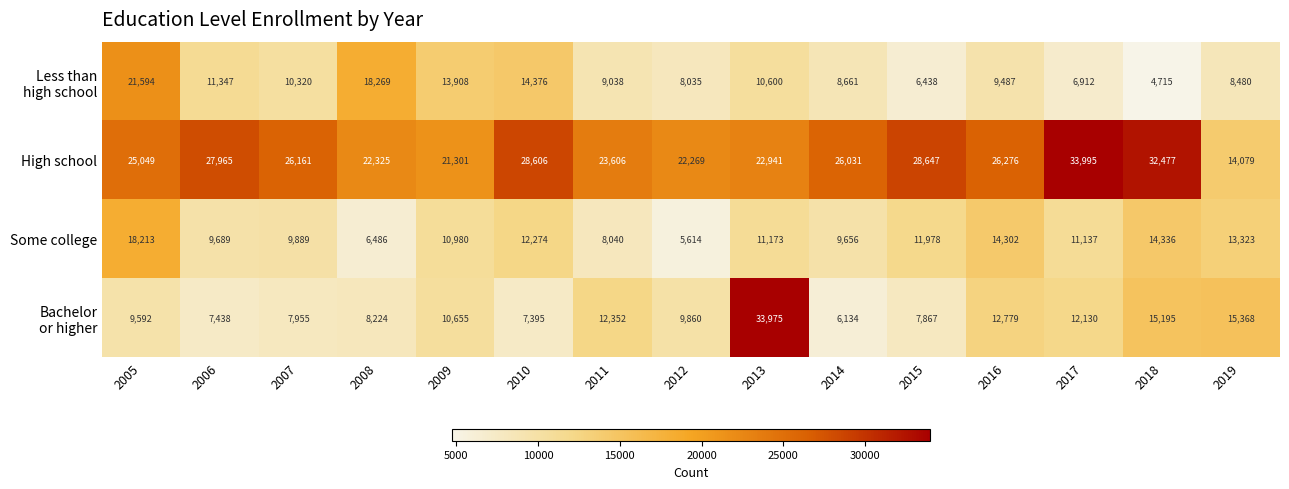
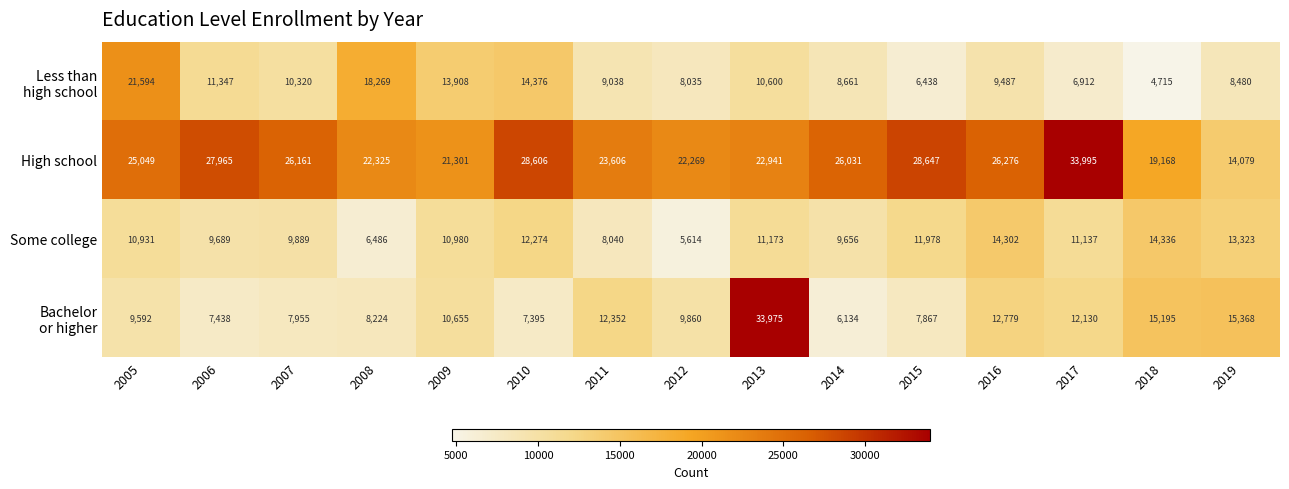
High school, 2018: 32,477 -> 19,168
Some college, 2005: 18,213 -> 10,931
